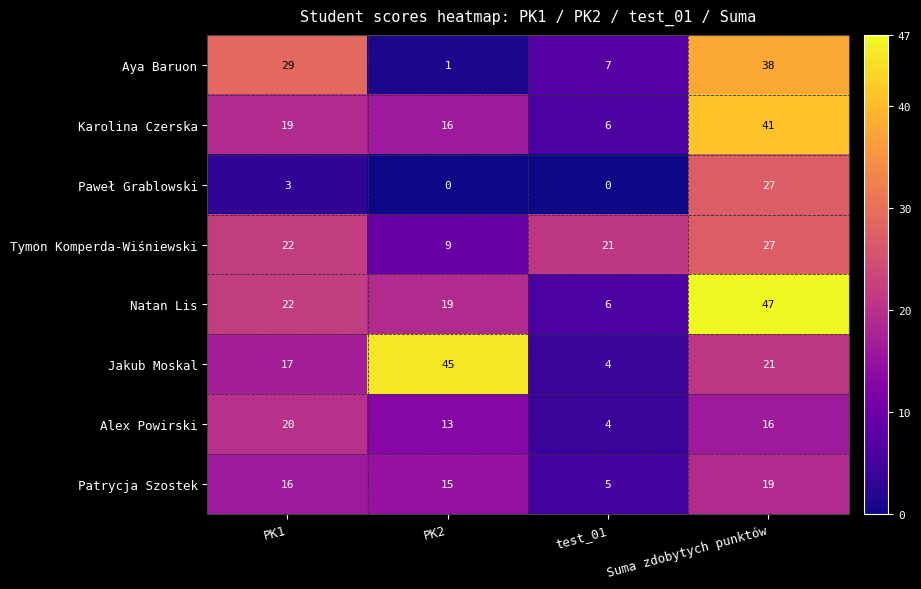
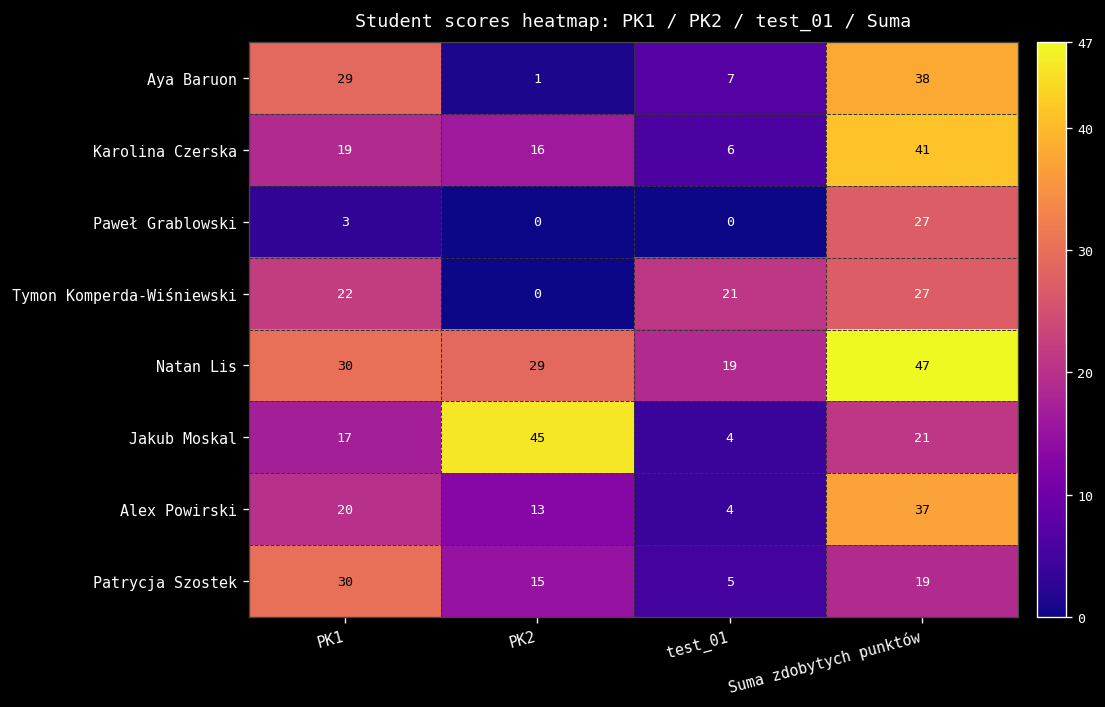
Tymon Komperda-Wiśniewski, PK2: 9 -> 0
Natan Lis, PK1: 22 -> 30
Natan Lis, PK2: 19 -> 29
Natan Lis, test_01: 6 -> 19
Alex Powirski, Suma zdobytych punktów: 16 -> 37
Patrycja Szostek, PK1: 16 -> 30
